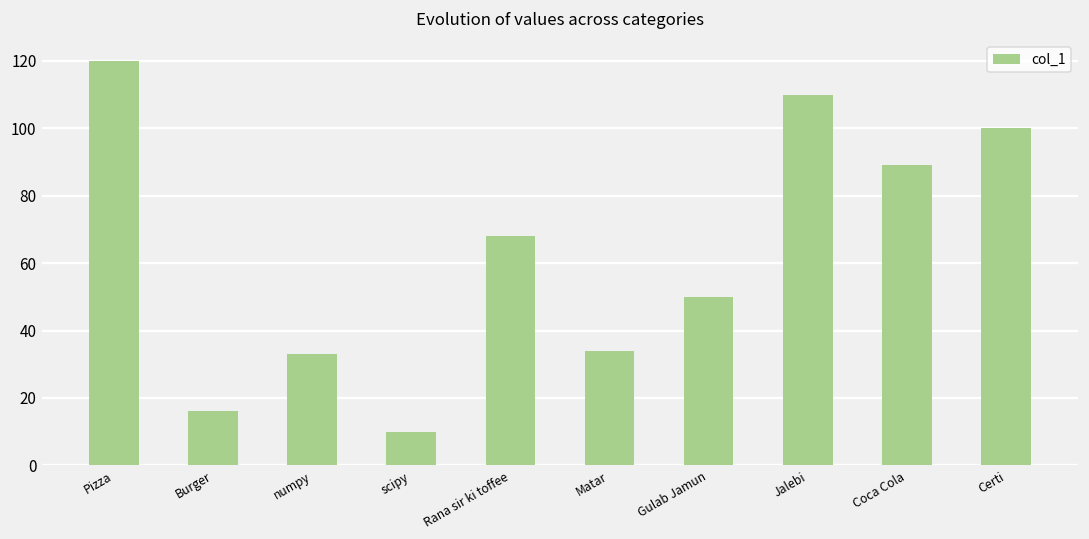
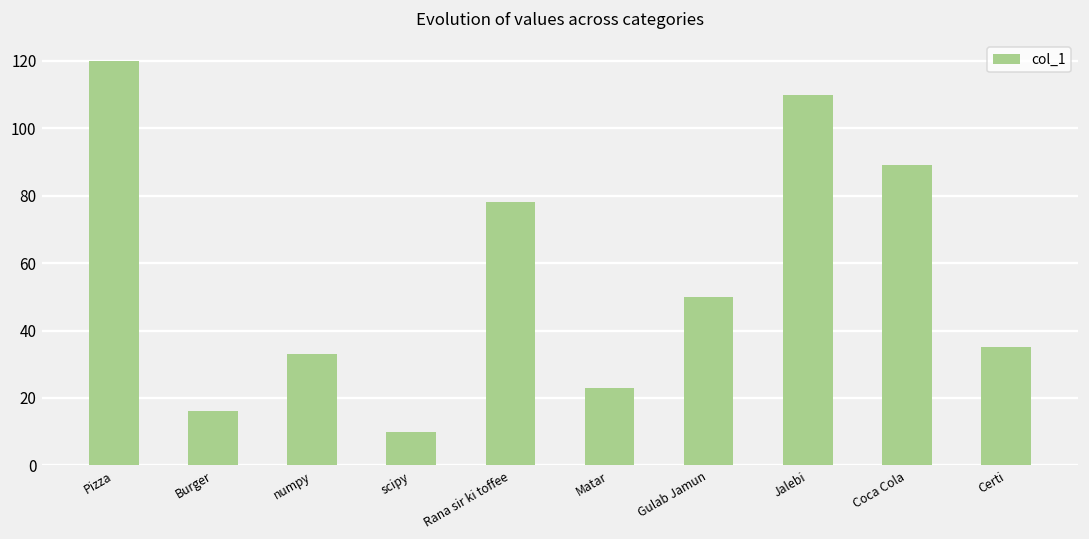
Rana sir ki toffee: 68 -> 78
Matar: 34 -> 23
Certi: 100 -> 35
